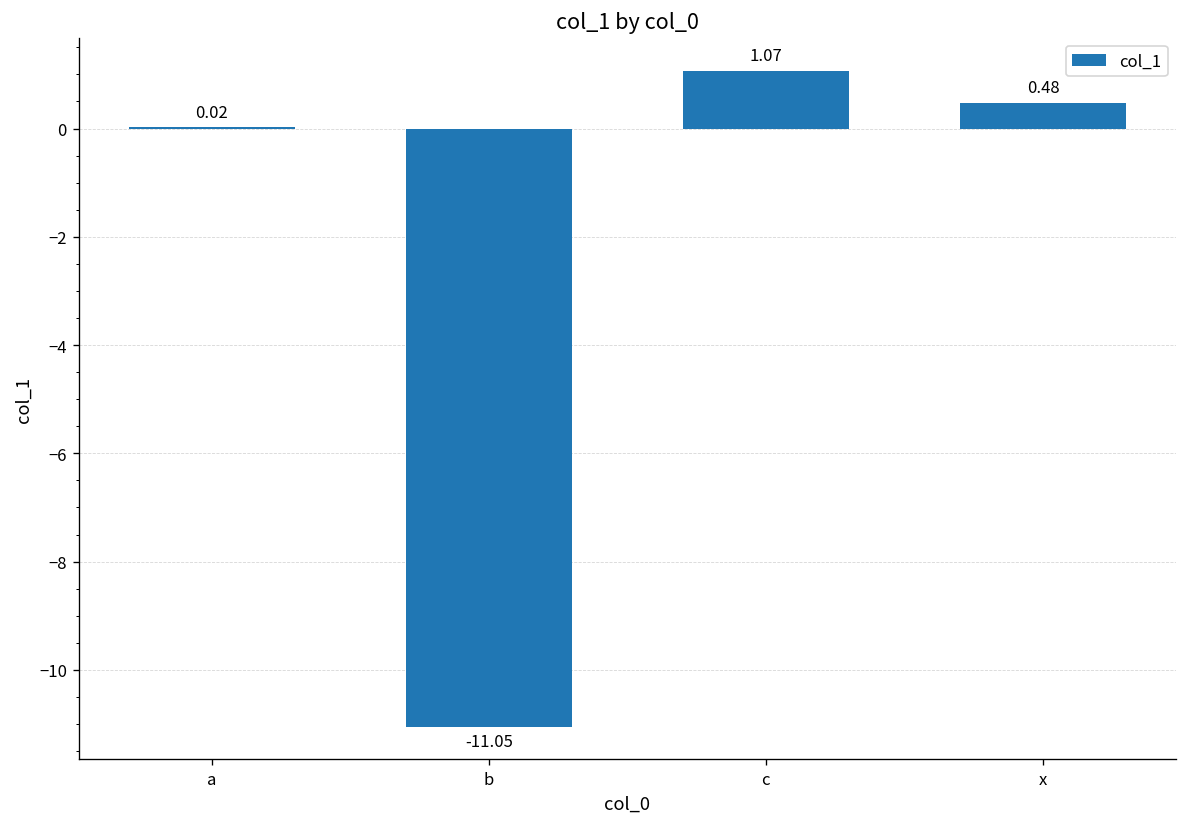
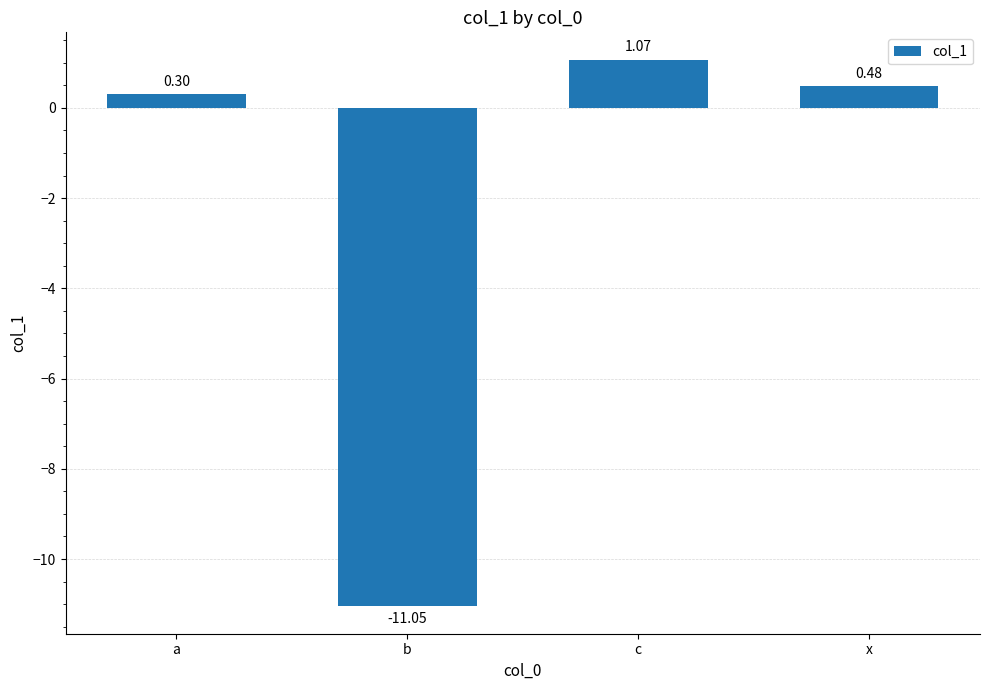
a: 0.02 -> 0.30
